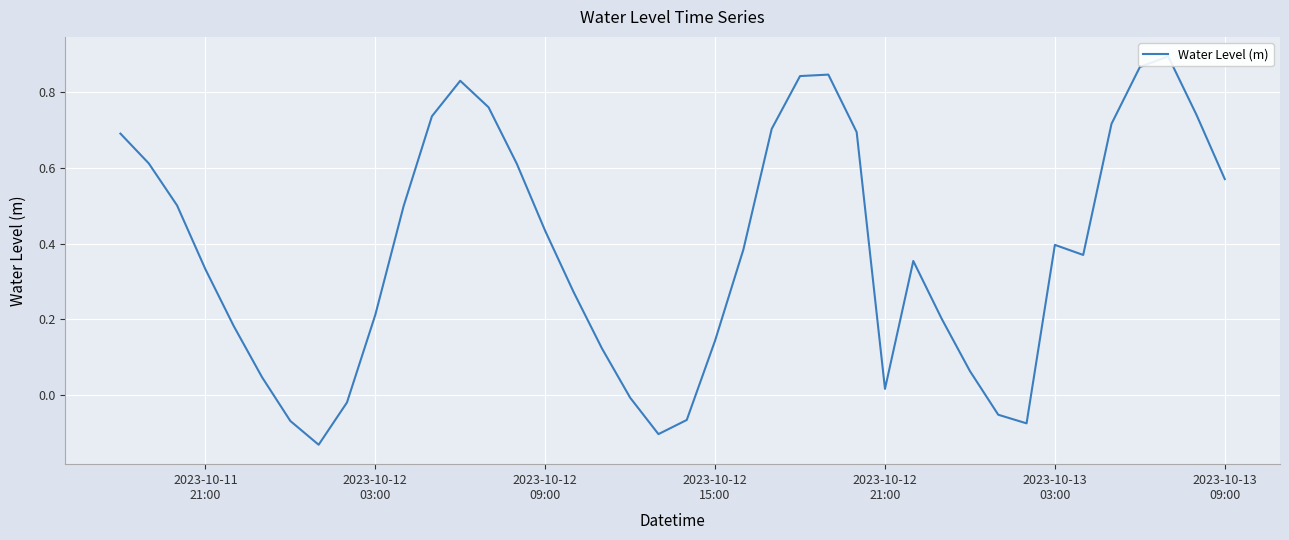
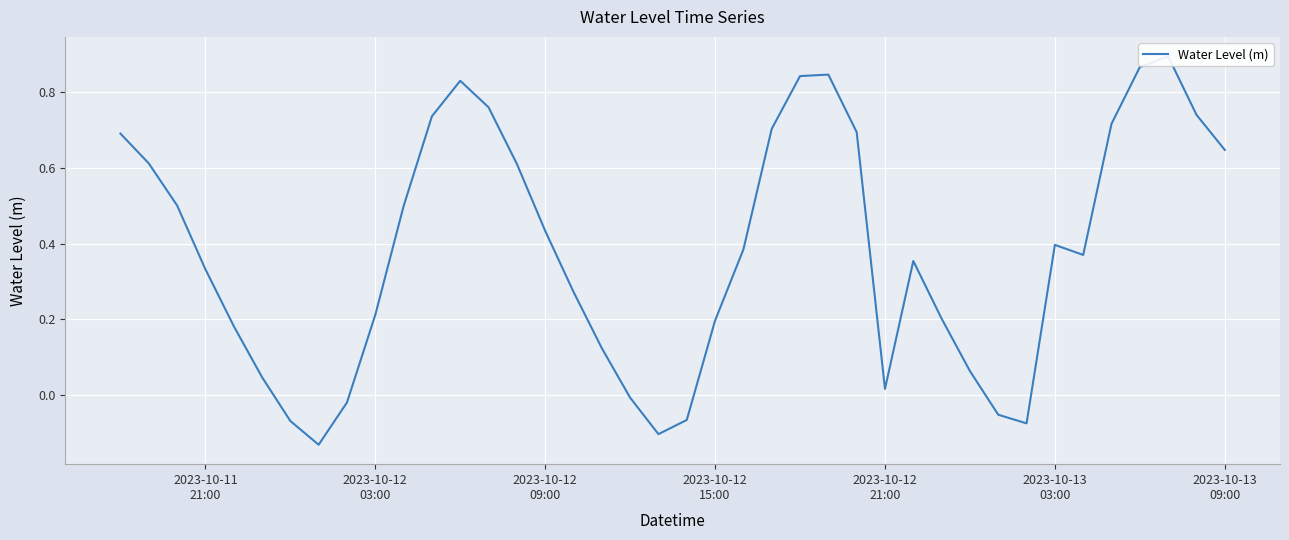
2023-10-12 15:00: 0.14 -> 0.20
2023-10-13 09:00: 0.57 -> 0.65
